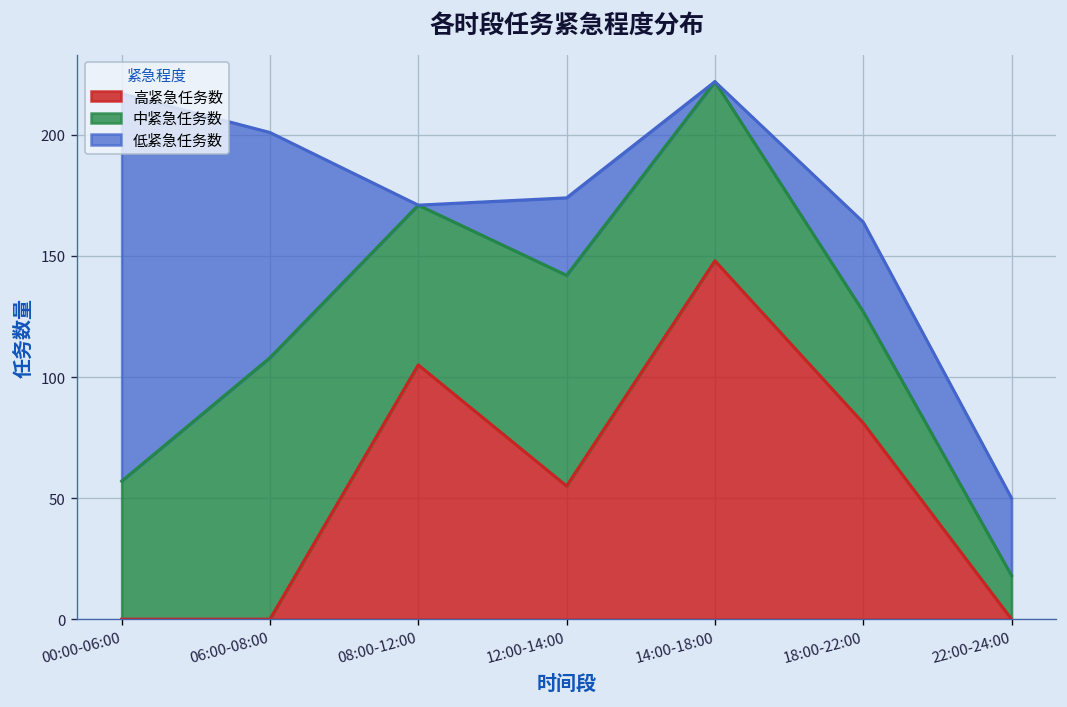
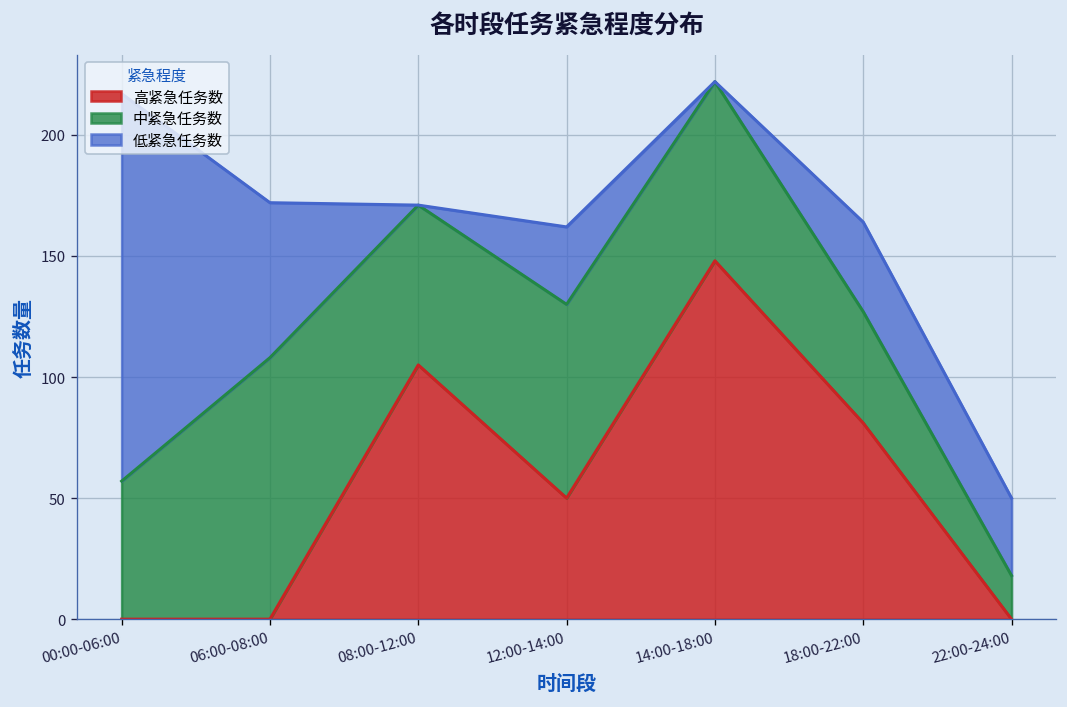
低紧急任务数, 06:00-08:00: 93 -> 64
高紧急任务数, 12:00-14:00: 55 -> 50
中紧急任务数, 12:00-14:00: 87 -> 80
